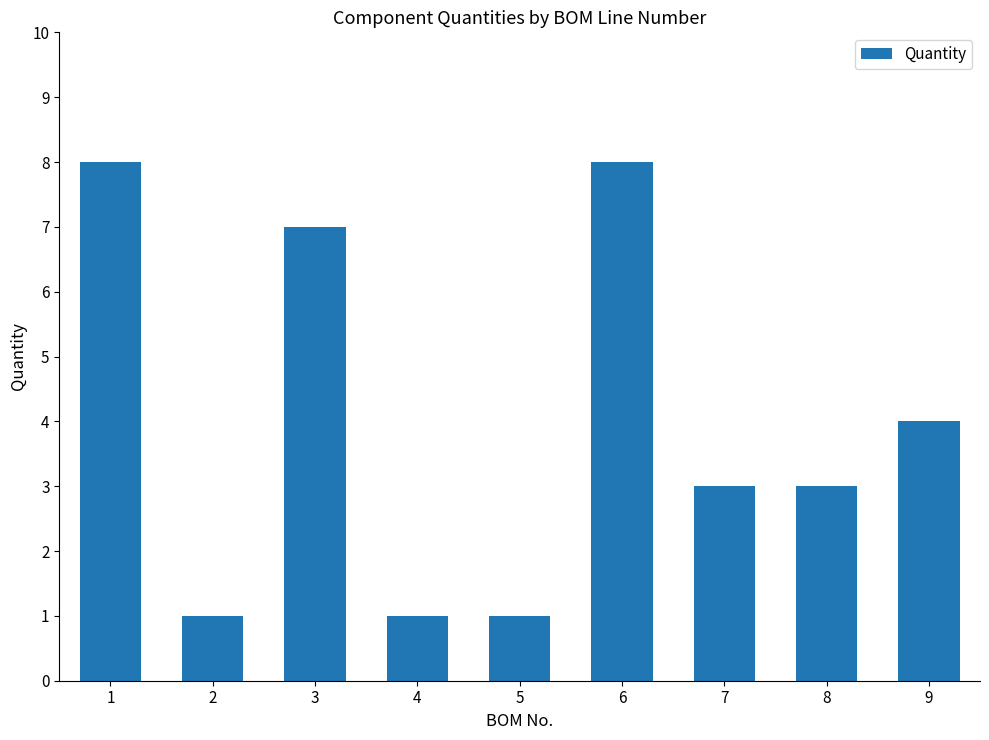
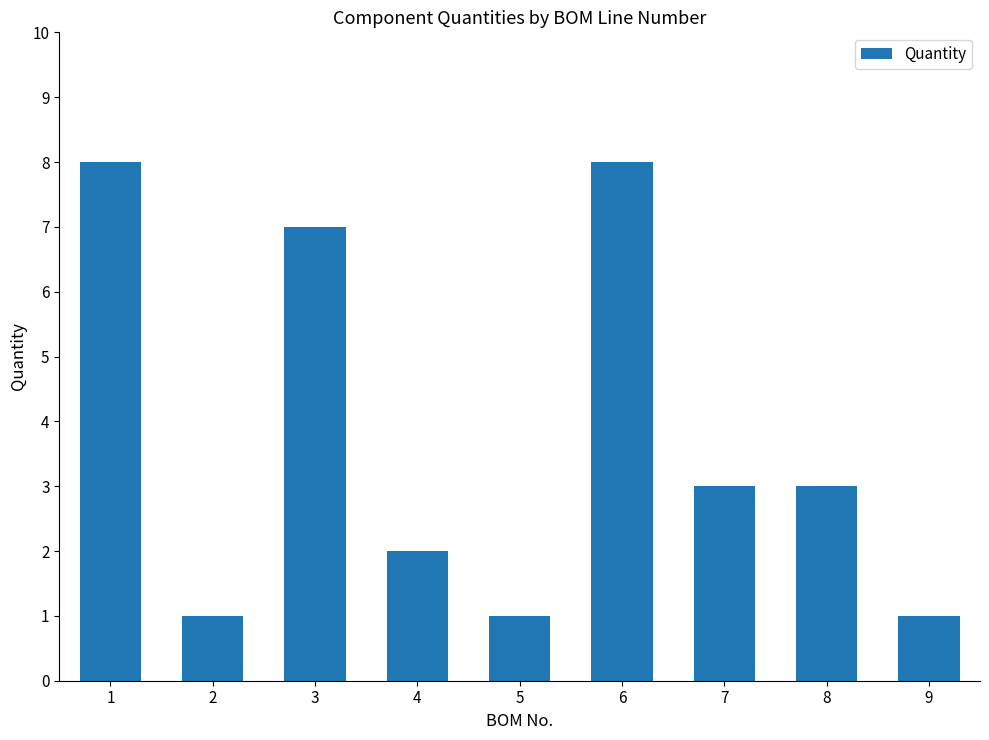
4: 1 -> 2
9: 4 -> 1
